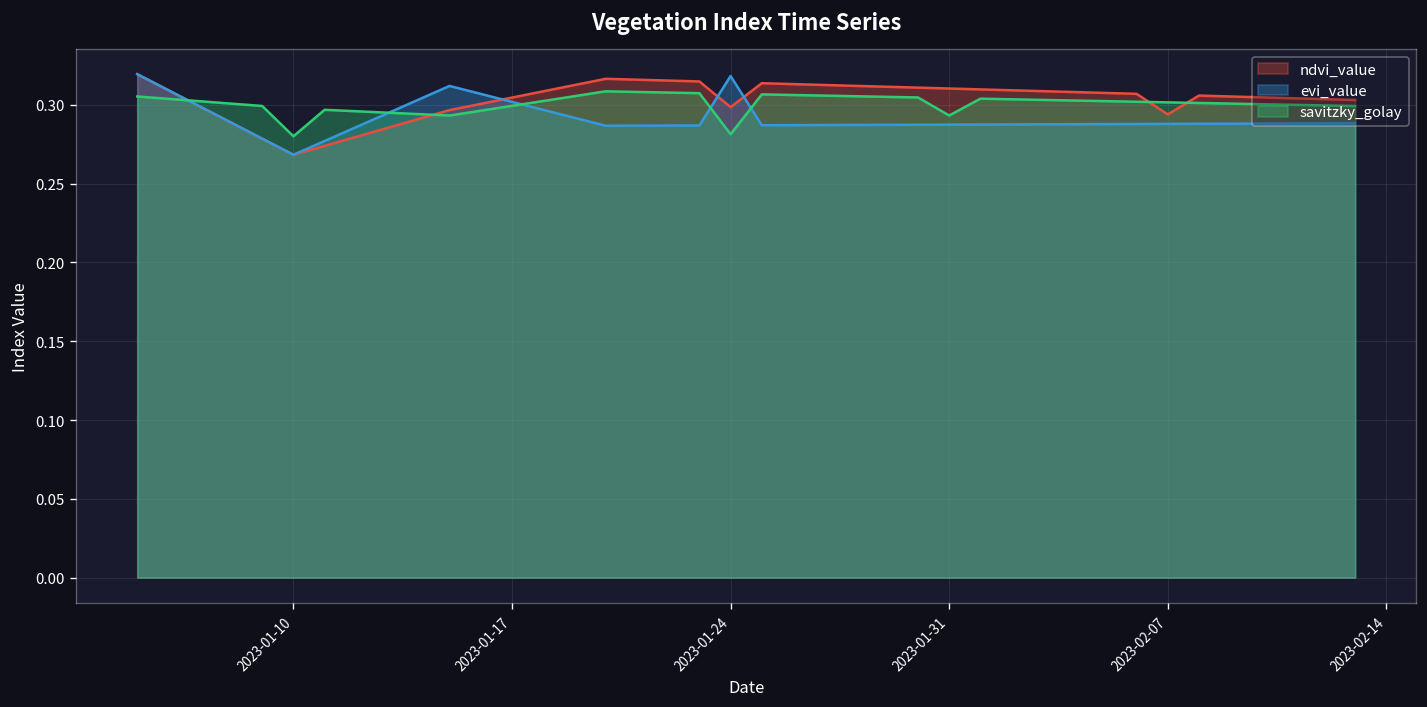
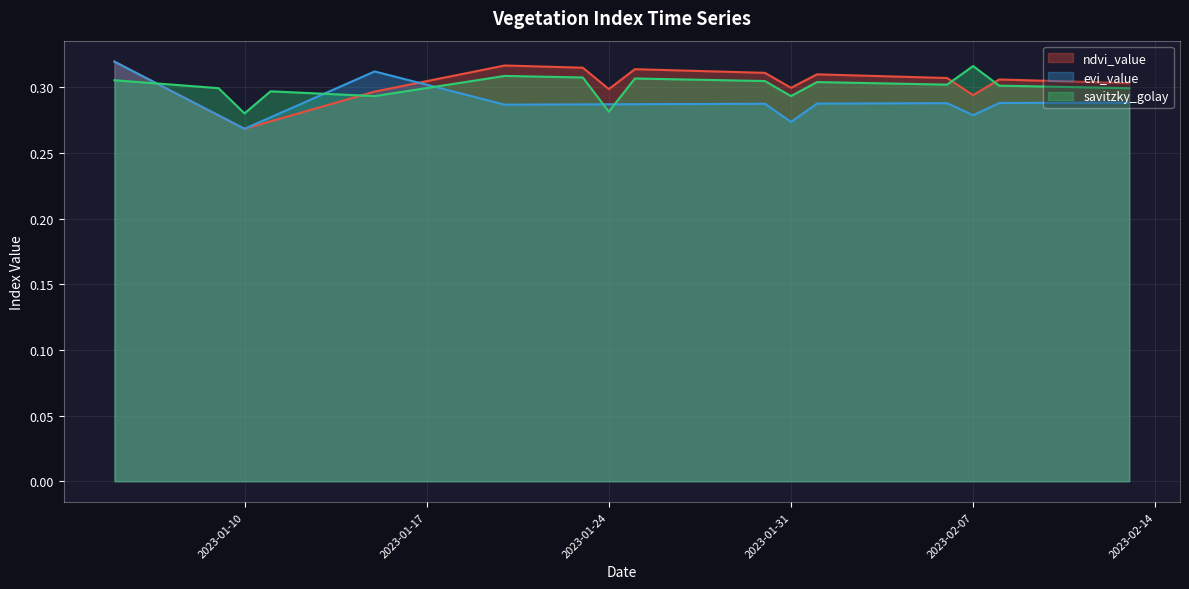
evi_value, 2023-01-24: 0.318 -> 0.287
ndvi_value, 2023-01-31: 0.310 -> 0.300
evi_value, 2023-01-31: 0.287 -> 0.274
evi_value, 2023-02-07: 0.288 -> 0.279
savitzky_golay, 2023-02-07: 0.302 -> 0.316
